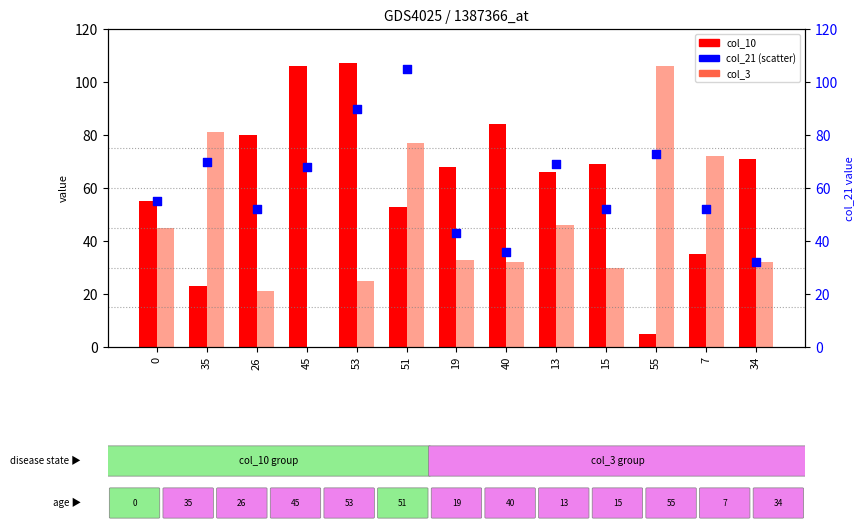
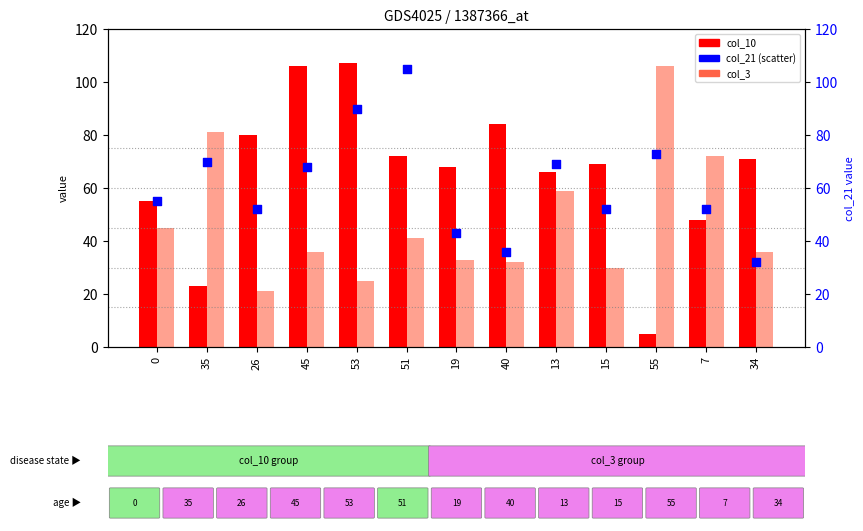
col_3, 45: 0 -> 36
col_10, 51: 53 -> 72
col_3, 51: 77 -> 41
col_3, 13: 46 -> 59
col_10, 7: 35 -> 48
col_3, 34: 32 -> 36
